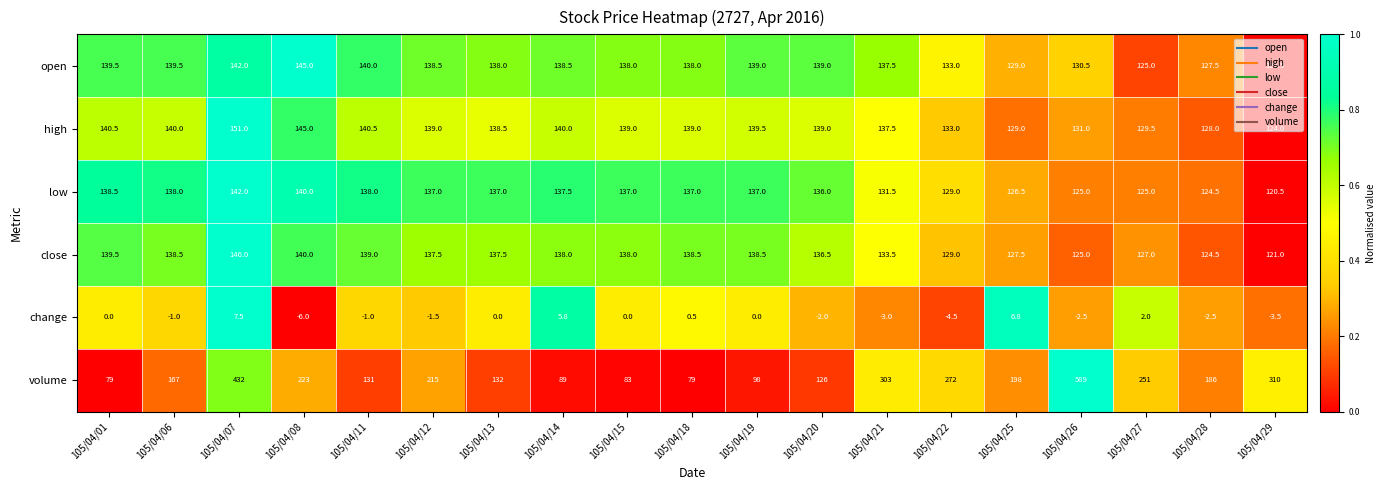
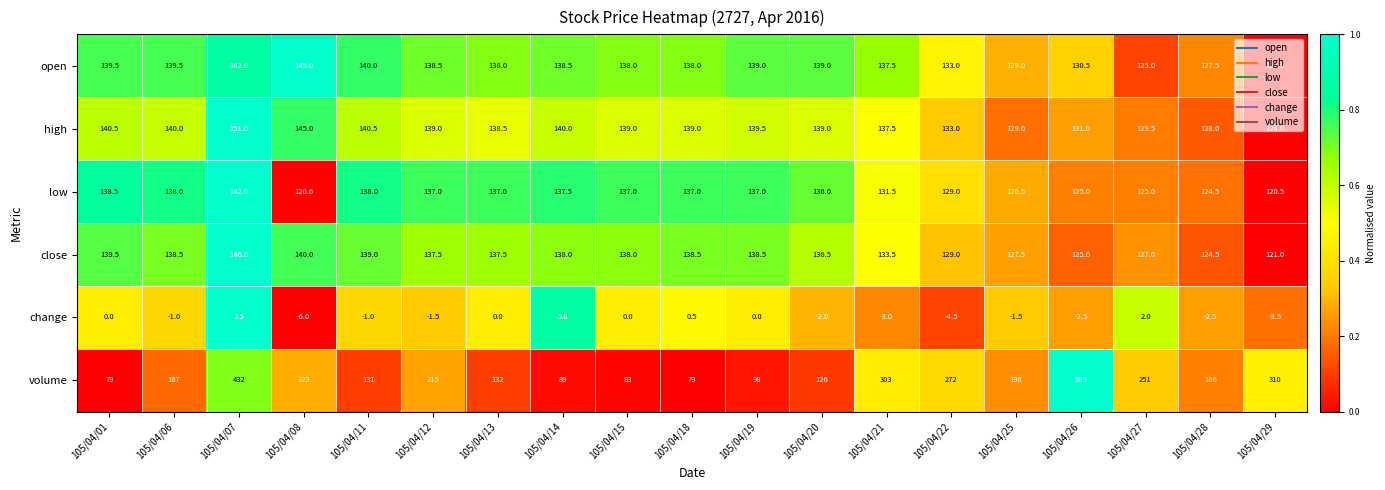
low, 105/04/08: 140.0 -> 120.6
change, 105/04/25: 6.8 -> -1.5
